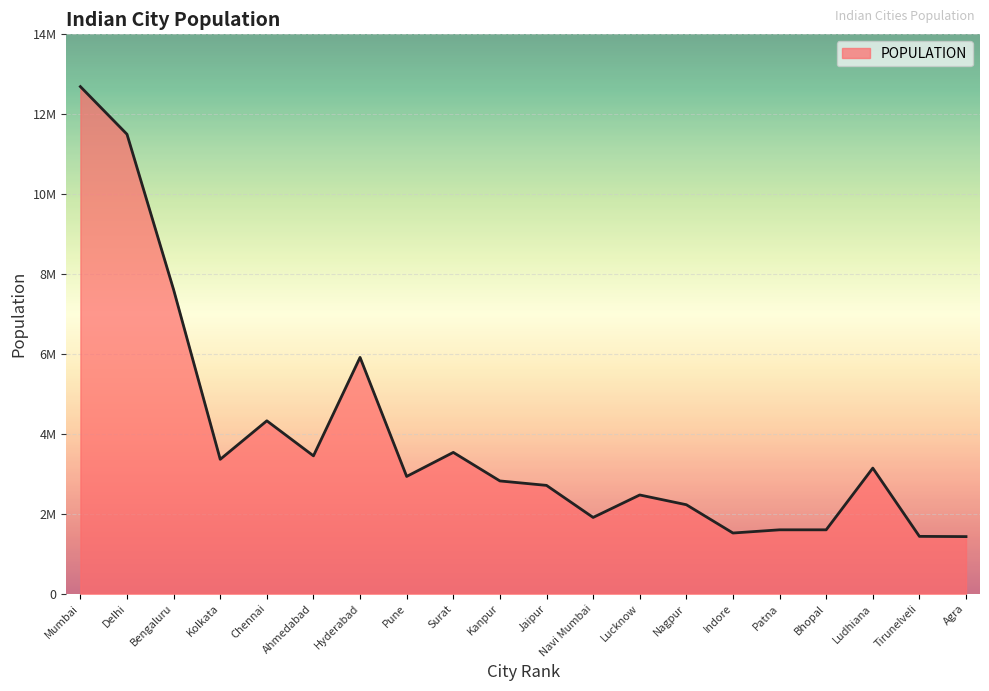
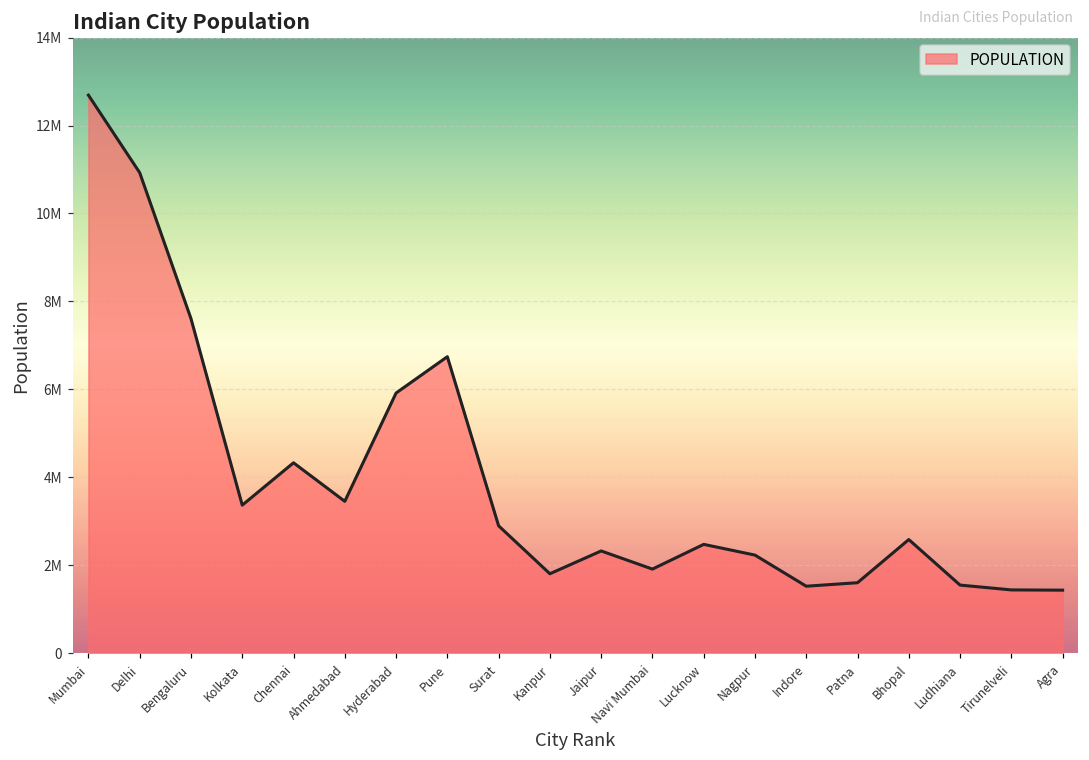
Delhi: 11500000 -> 10900000
Pune: 2900000 -> 6700000
Surat: 3500000 -> 2900000
Kanpur: 2800000 -> 1800000
Jaipur: 2700000 -> 2300000
Bhopal: 1600000 -> 2600000
Ludhiana: 3100000 -> 1500000
